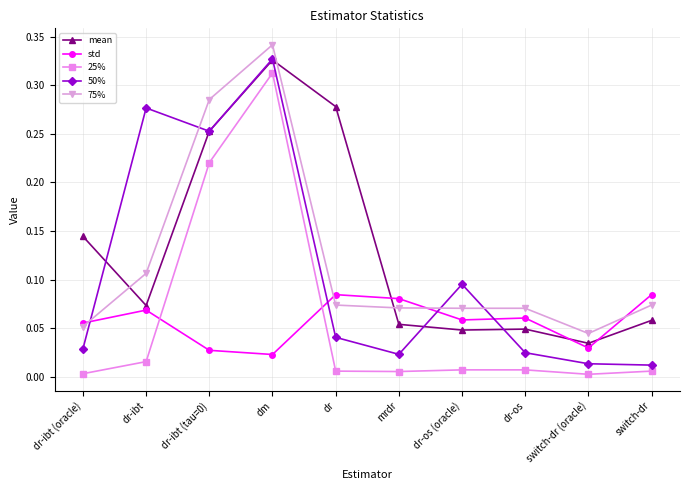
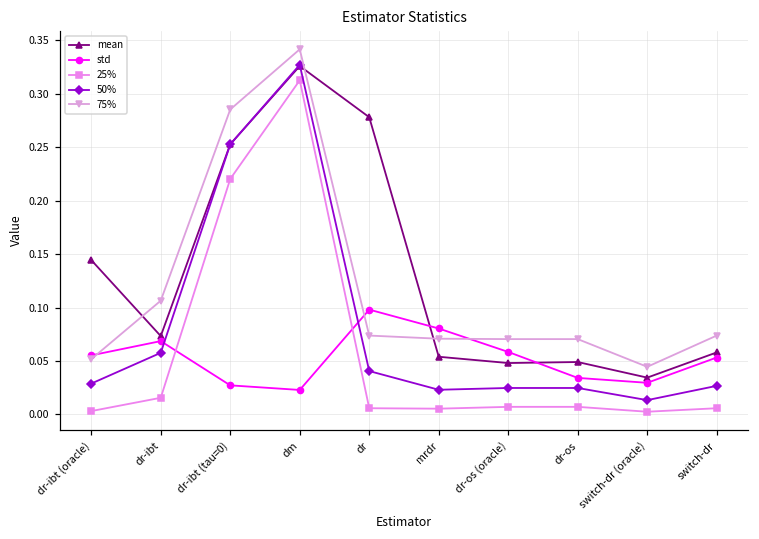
50%, dr-ibt: 0.28 -> 0.06
std, dr: 0.08 -> 0.10
50%, dr-os (oracle): 0.10 -> 0.02
std, dr-os: 0.06 -> 0.03
std, switch-dr: 0.08 -> 0.05
50%, switch-dr: 0.01 -> 0.03
